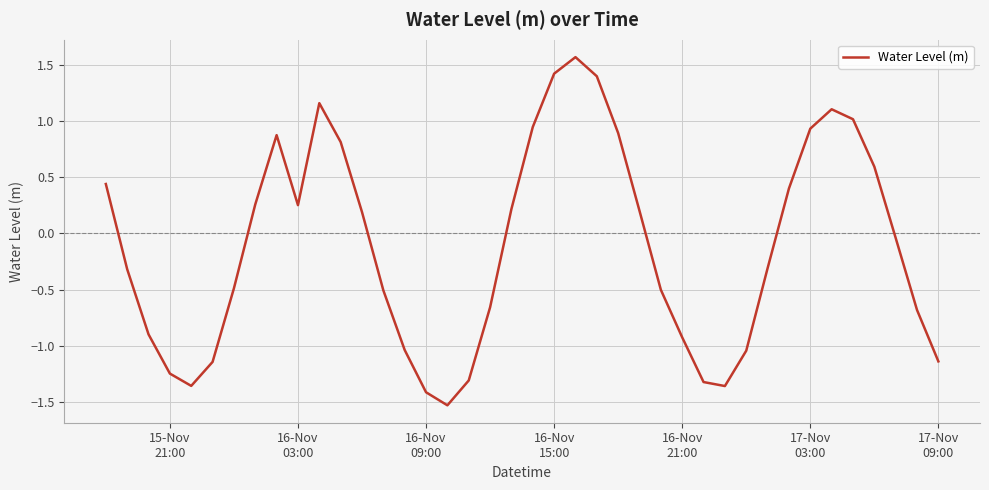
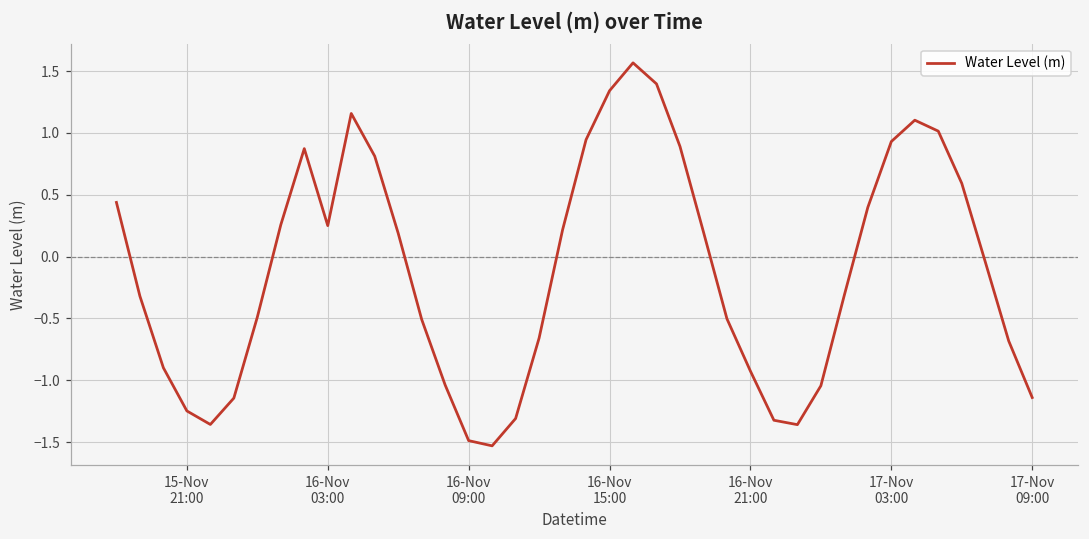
16-Nov 09:00: -1.41 -> -1.49
16-Nov 15:00: 1.42 -> 1.34
